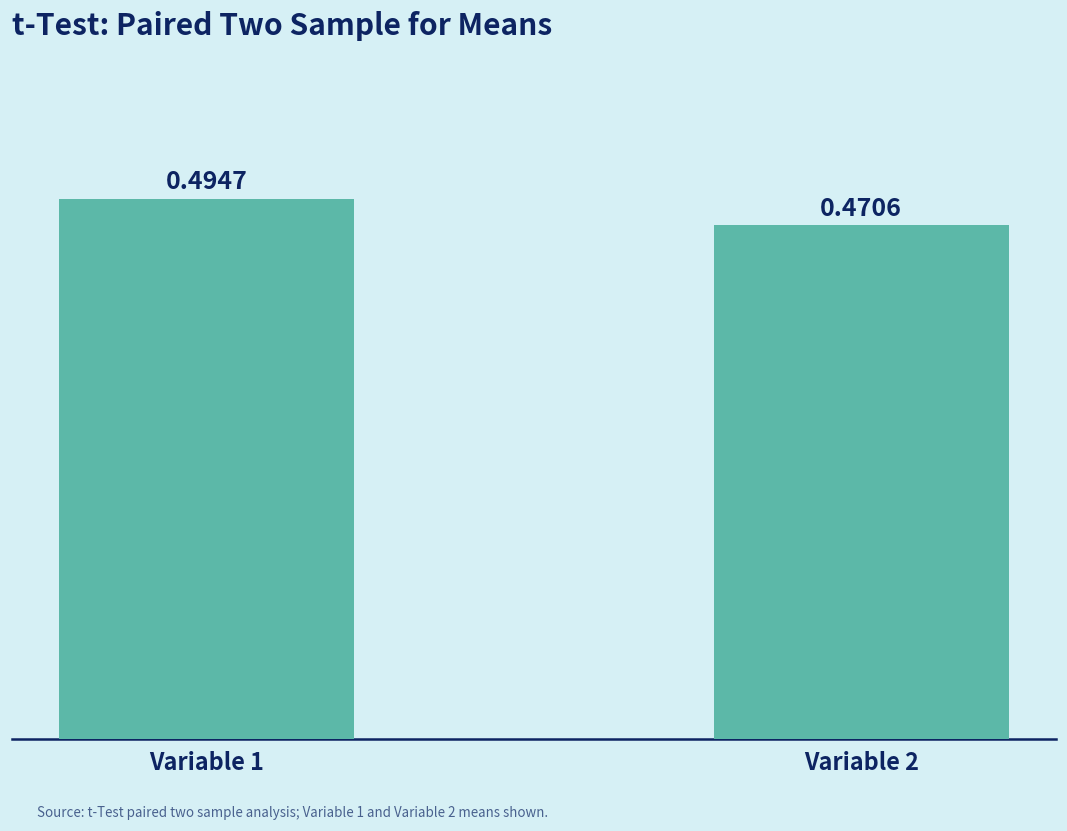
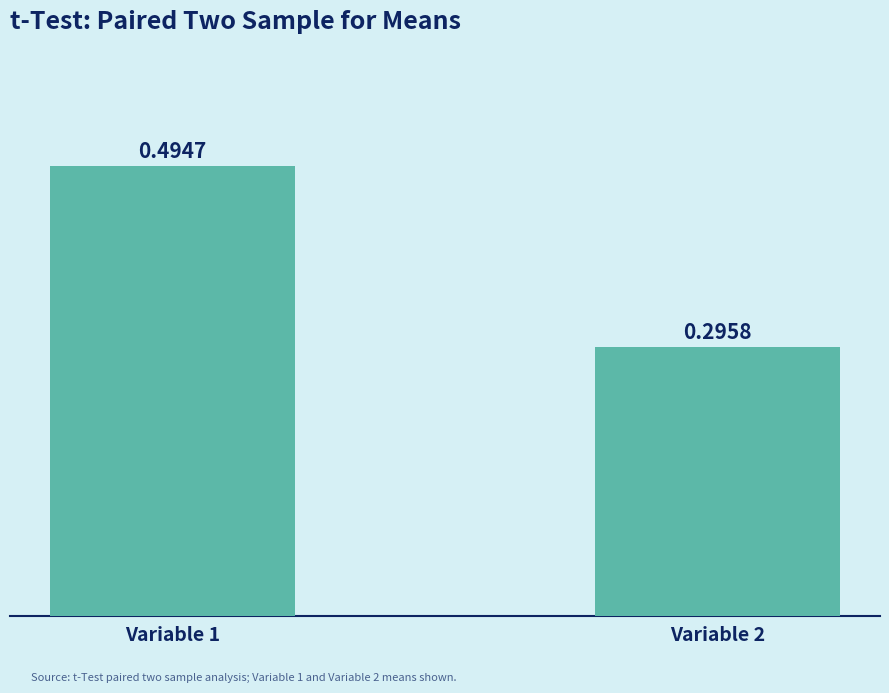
Variable 2: 0.4706 -> 0.2958
